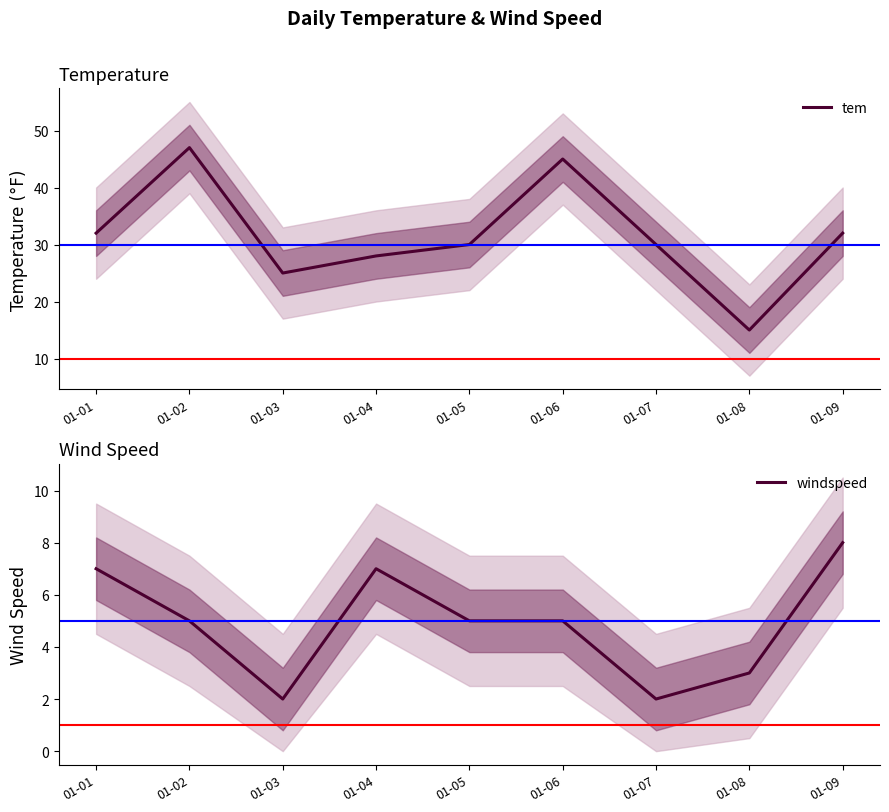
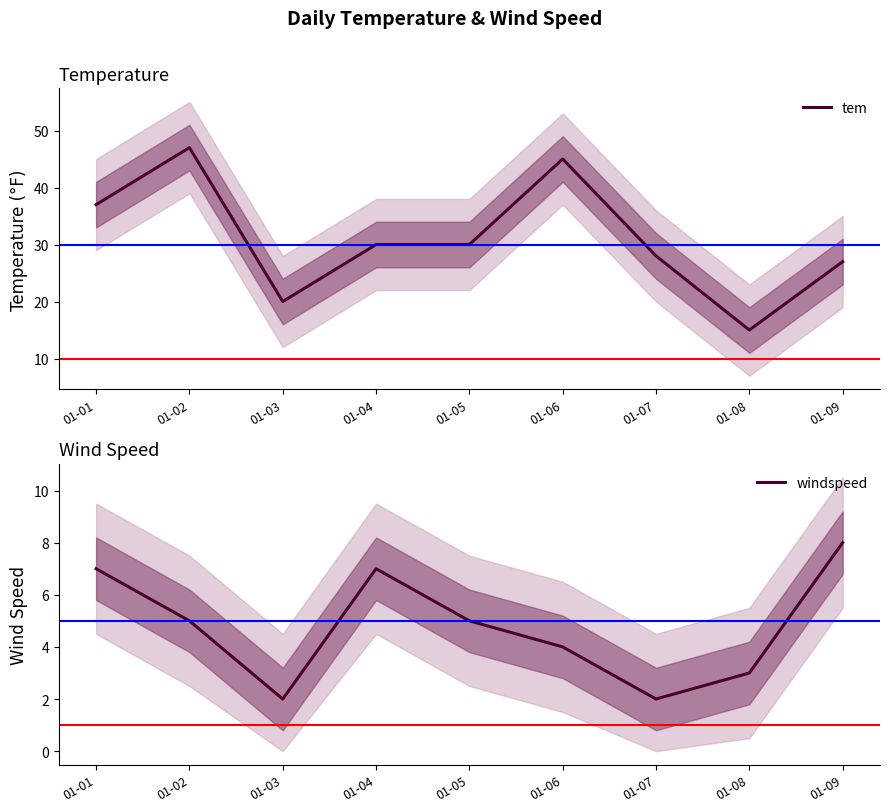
Temperature, tem, 01-01: 32 -> 37
Temperature, tem, 01-03: 25 -> 20
Temperature, tem, 01-04: 28 -> 30
Temperature, tem, 01-07: 30 -> 28
Temperature, tem, 01-09: 32 -> 27
Wind Speed, windspeed, 01-06: 5 -> 4
